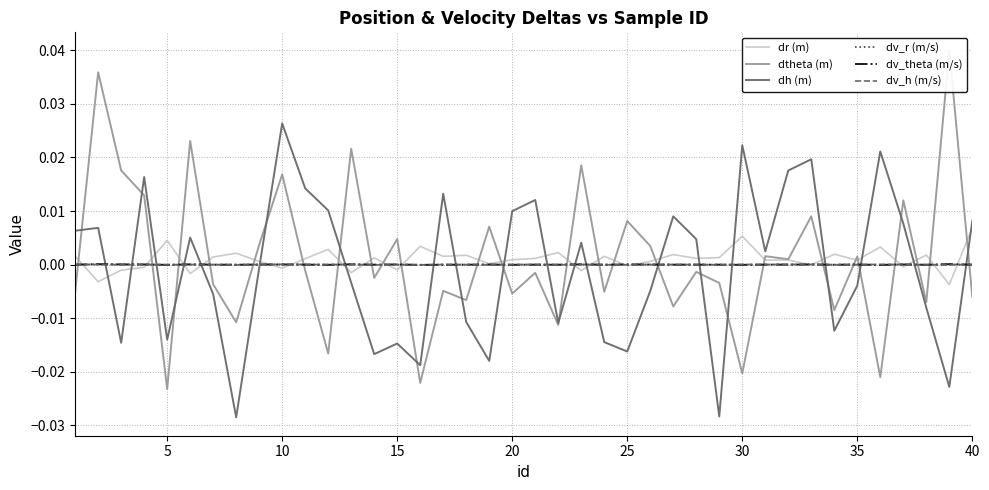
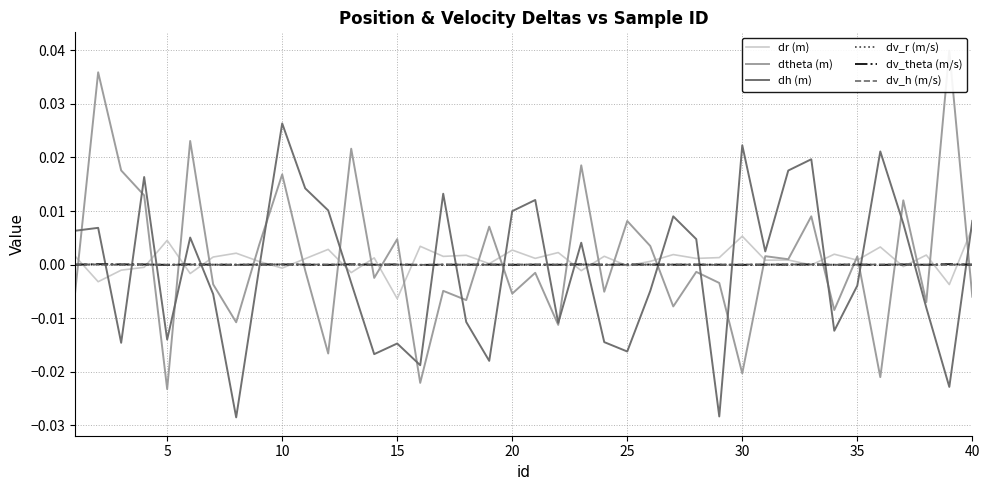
dr (m), 15: -0.001 -> -0.006
dr (m), 20: 0.001 -> 0.003
